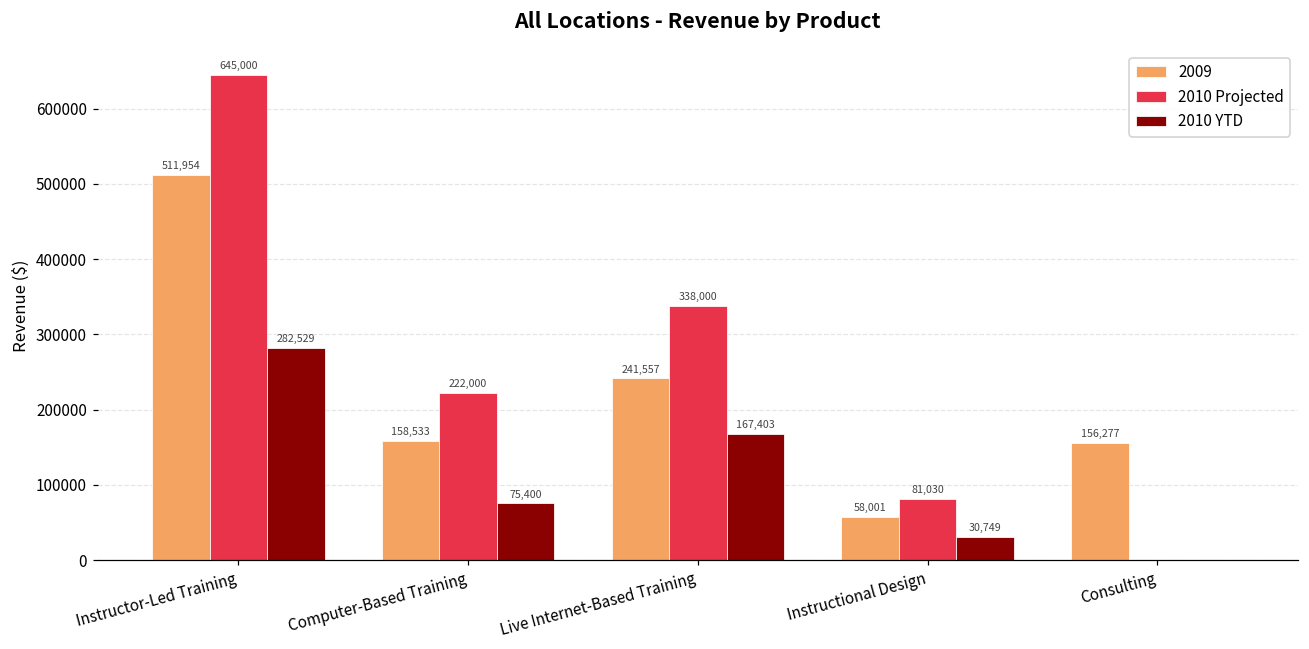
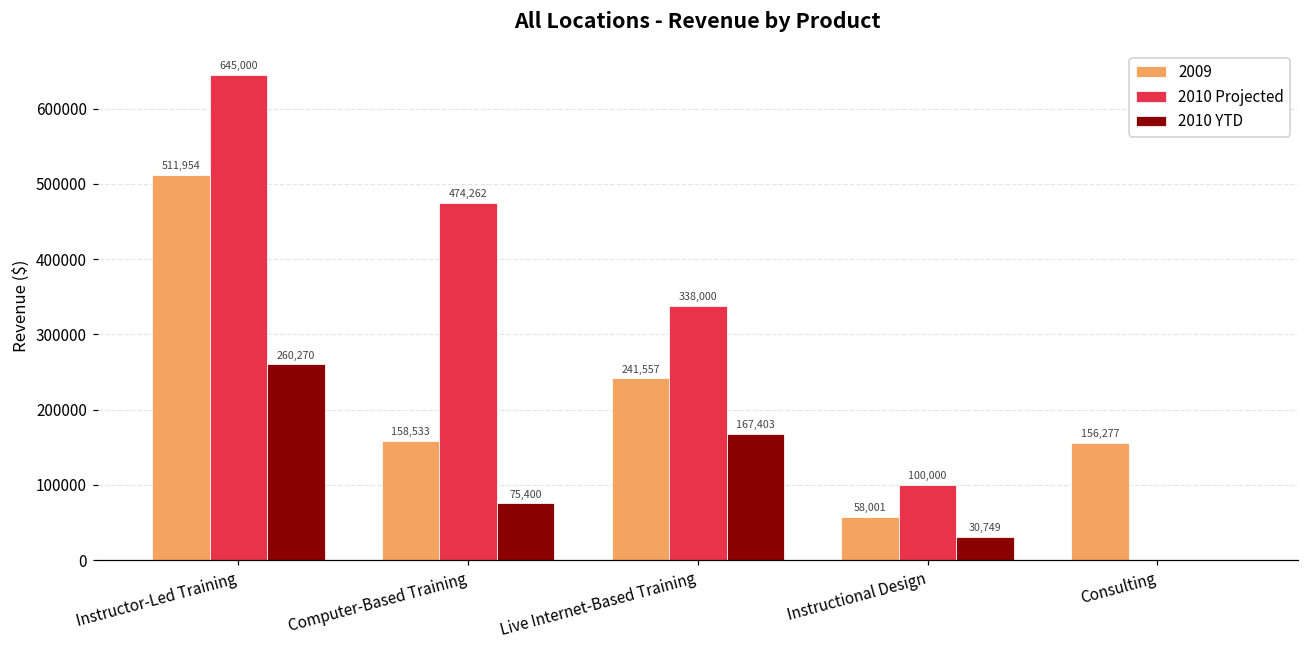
2010 YTD, Instructor-Led Training: 282,529 -> 260,270
2010 Projected, Computer-Based Training: 222,000 -> 474,262
2010 Projected, Instructional Design: 81,030 -> 100,000
